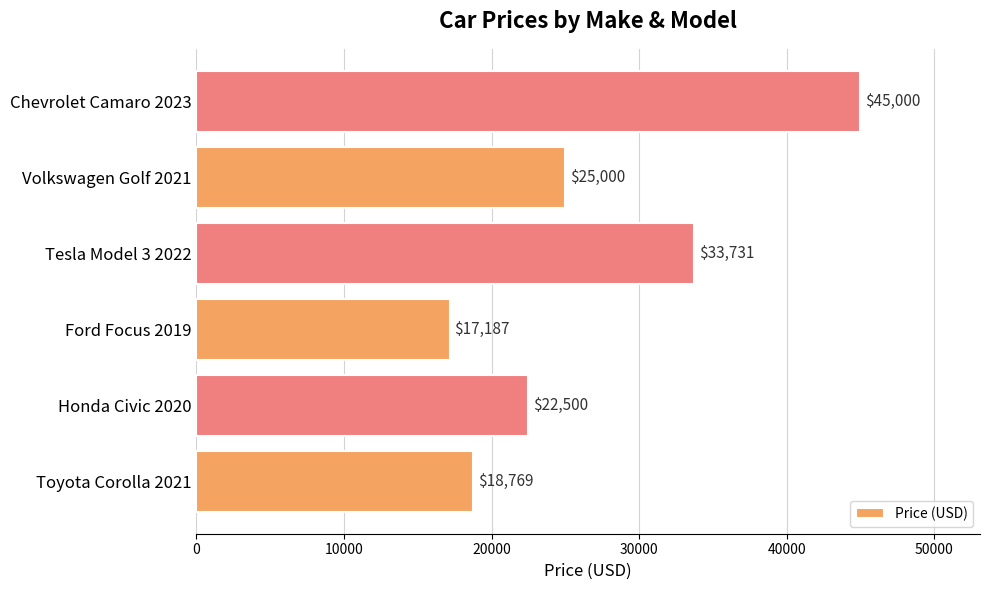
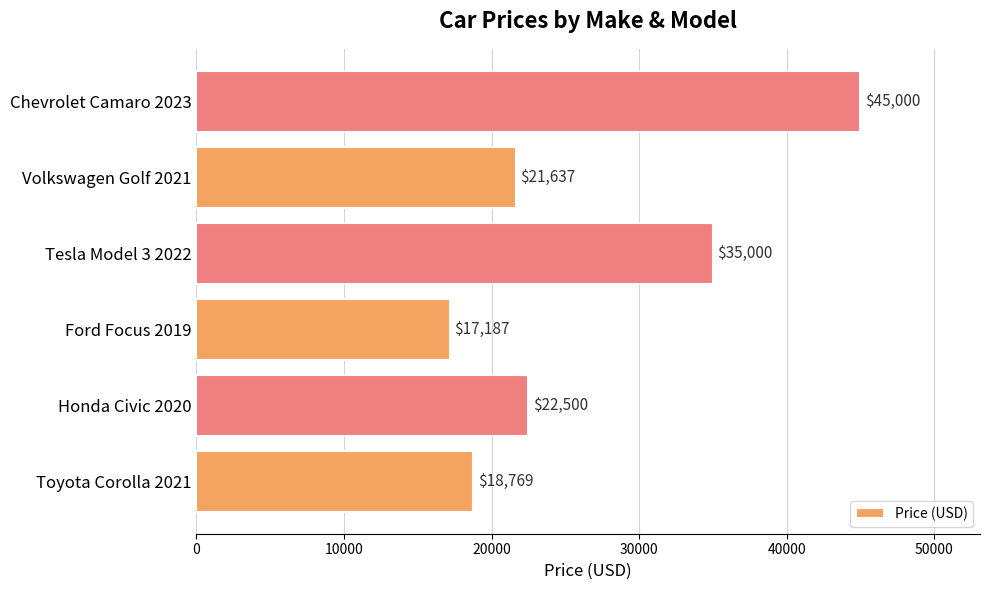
Volkswagen Golf 2021: $25,000 -> $21,637
Tesla Model 3 2022: $33,731 -> $35,000
